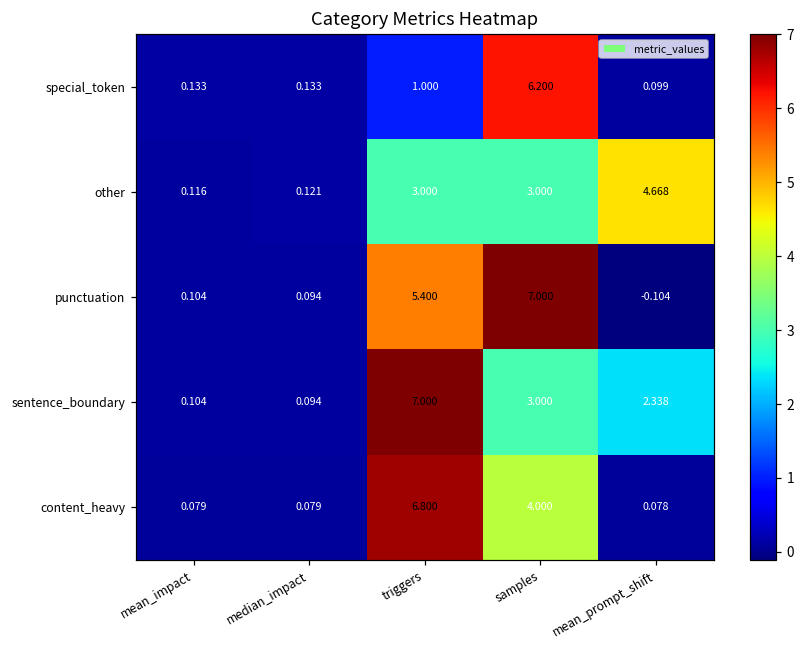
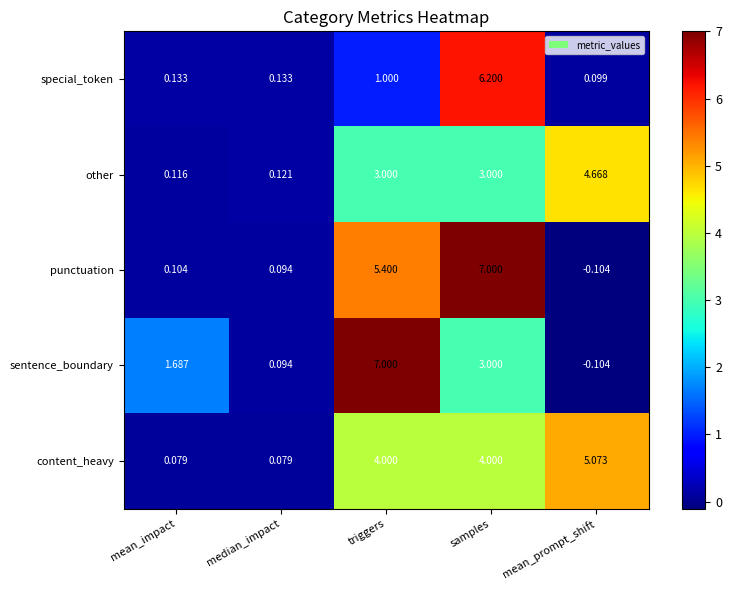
sentence_boundary, mean_impact: 0.104 -> 1.687
sentence_boundary, mean_prompt_shift: 2.338 -> -0.104
content_heavy, triggers: 6.800 -> 4.000
content_heavy, mean_prompt_shift: 0.078 -> 5.073
